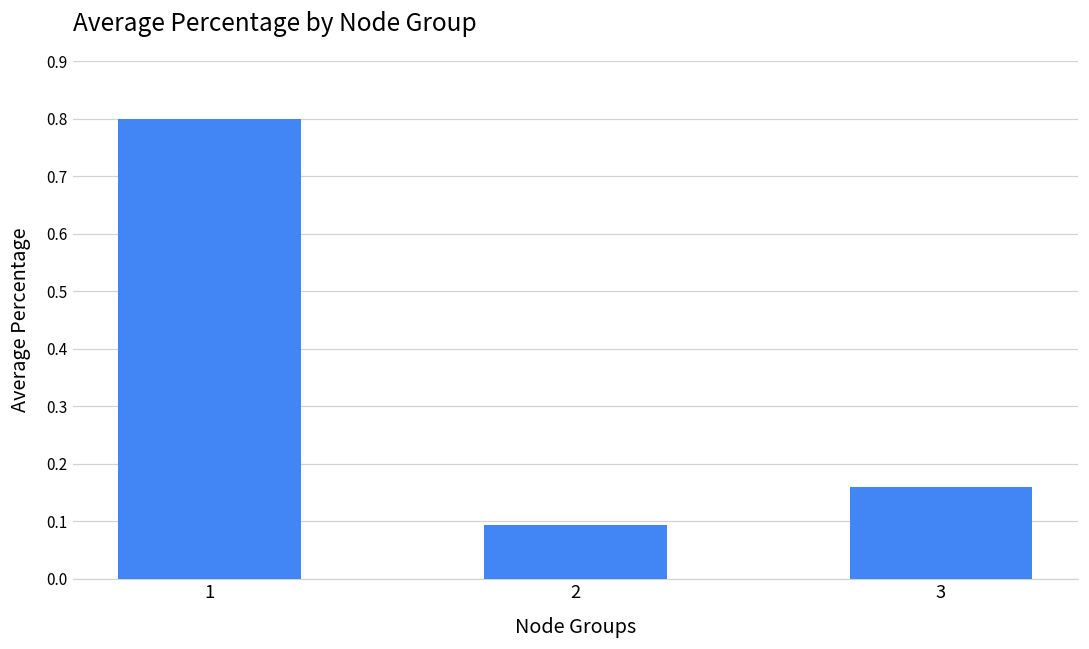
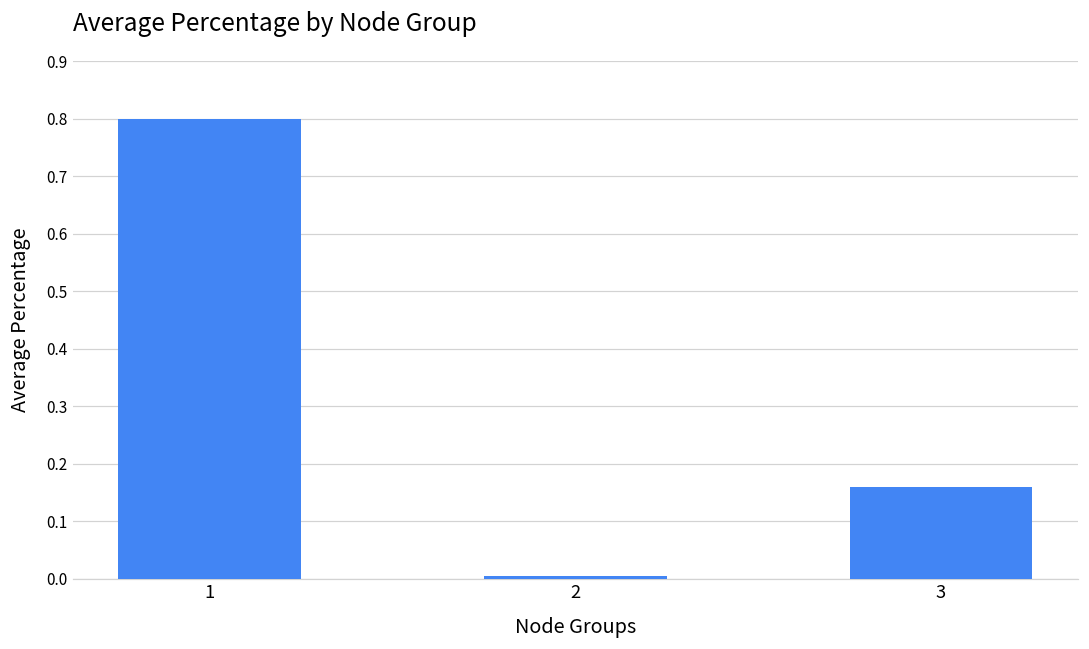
2: 0.09 -> 0.00
